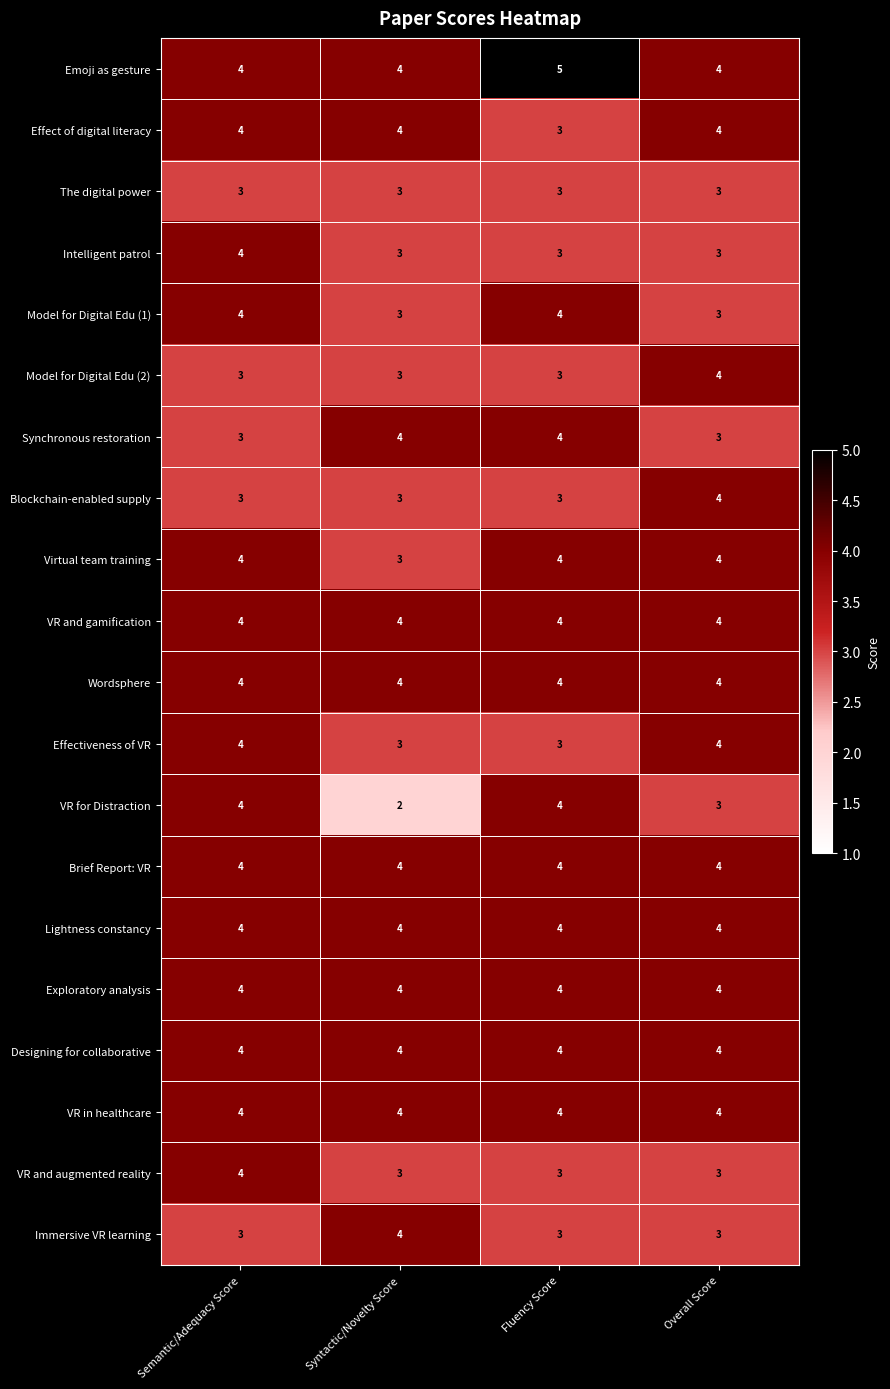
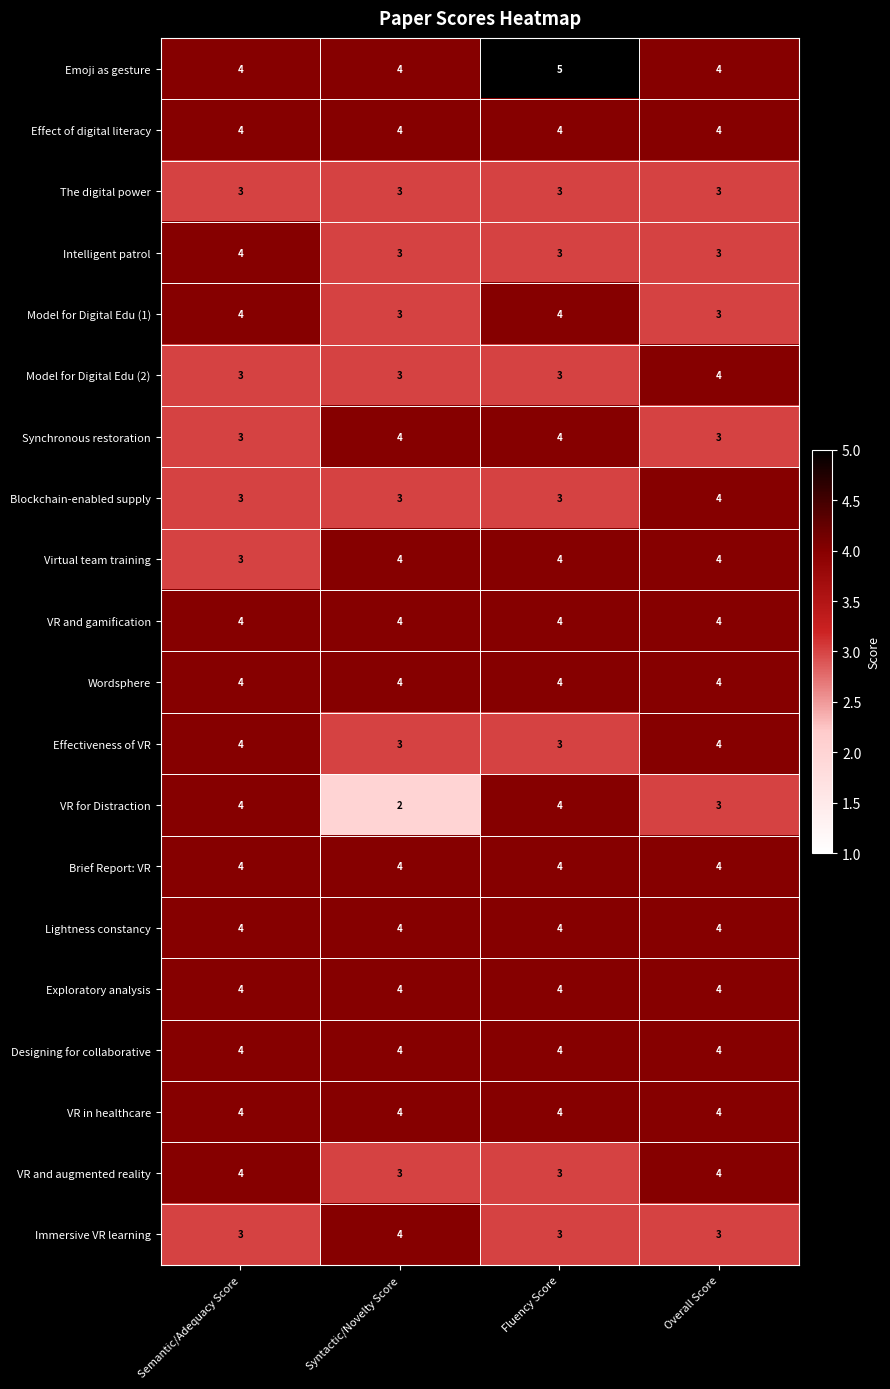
Effect of digital literacy, Fluency Score: 3 -> 4
Virtual team training, Semantic/Adequacy Score: 4 -> 3
Virtual team training, Syntactic/Novelty Score: 3 -> 4
VR and augmented reality, Overall Score: 3 -> 4
